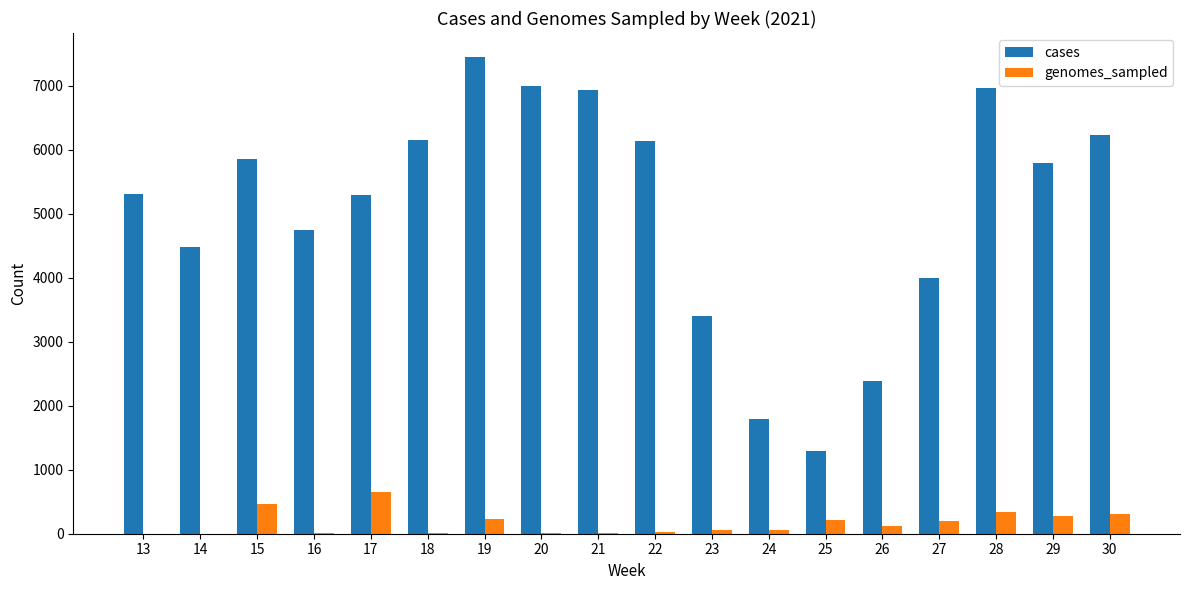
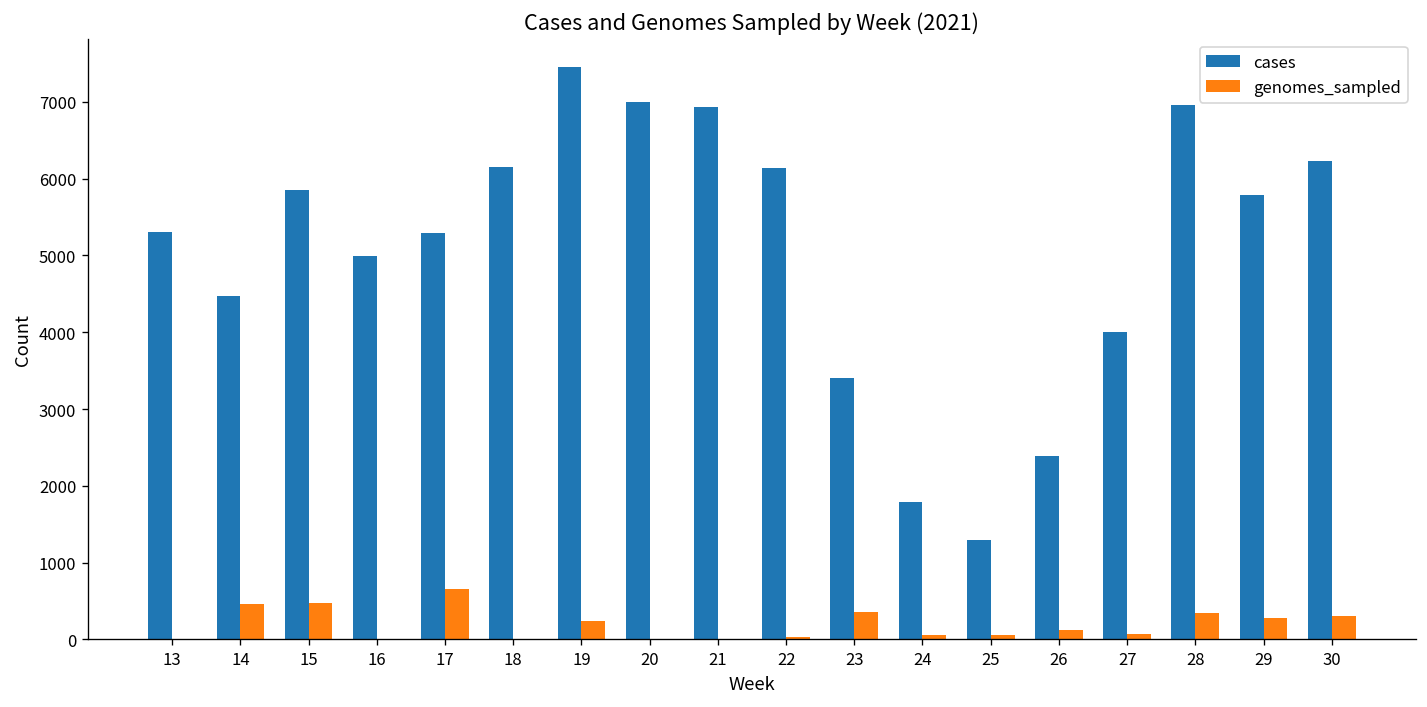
genomes_sampled, 14: 0 -> 500
cases, 16: 4700 -> 5000
genomes_sampled, 23: 100 -> 400
genomes_sampled, 25: 200 -> 100
genomes_sampled, 27: 200 -> 100
